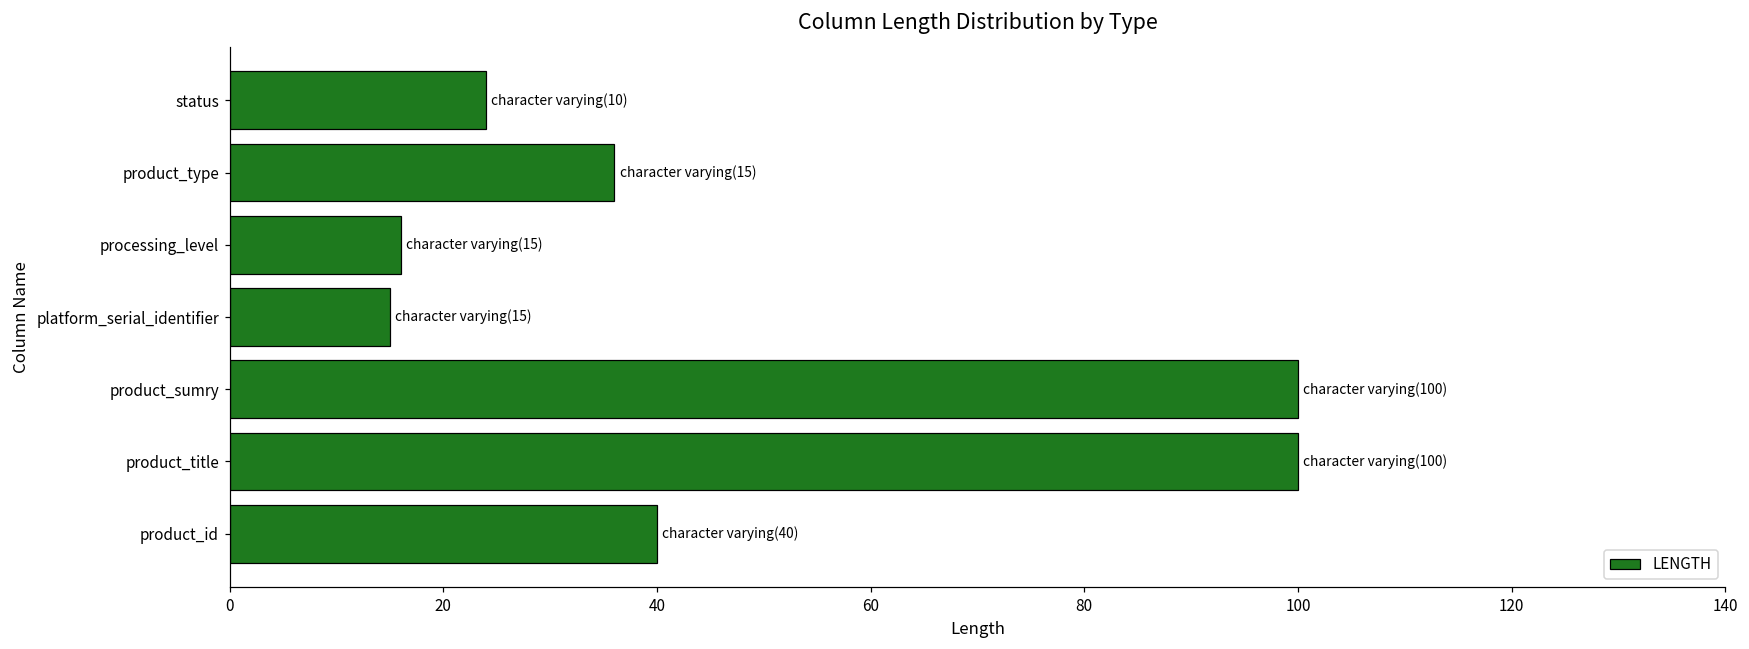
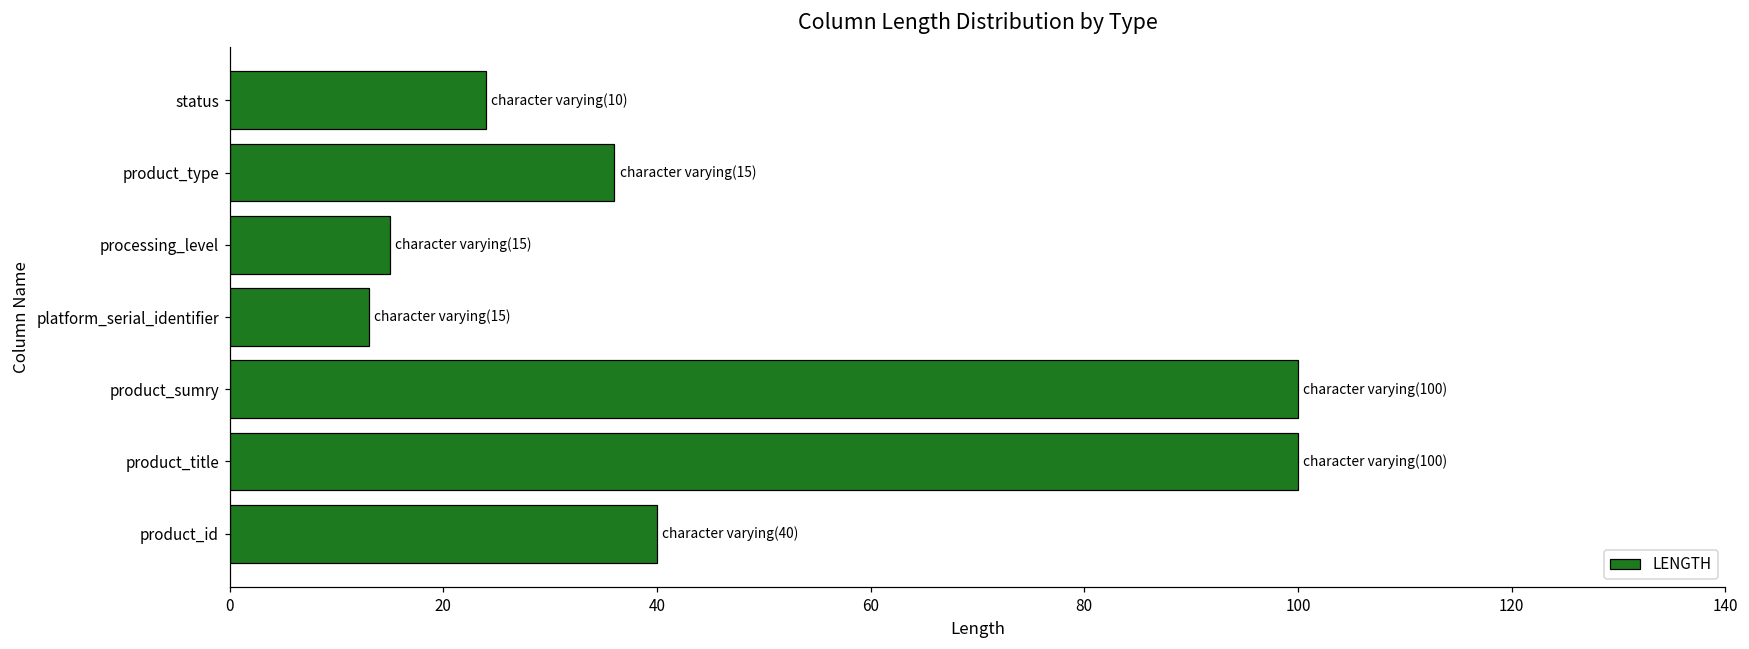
processing_level: 16 -> 15
platform_serial_identifier: 15 -> 13
